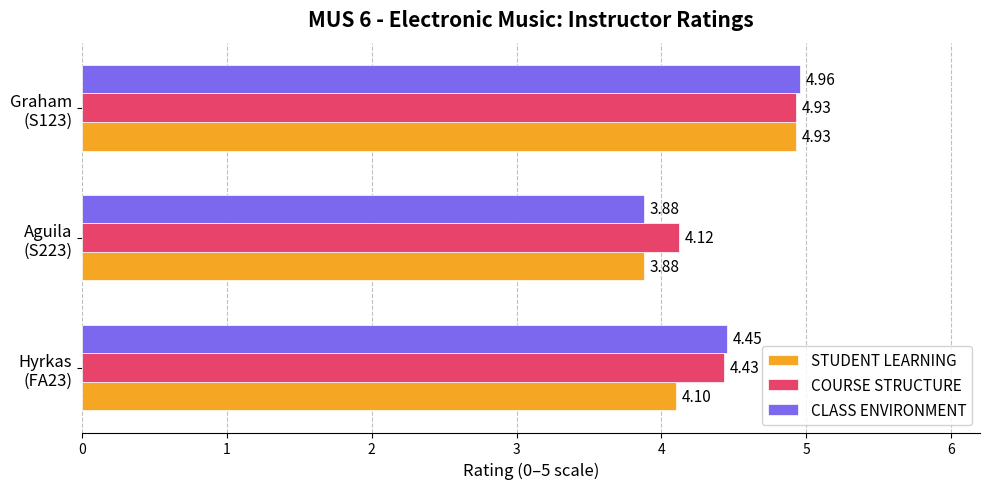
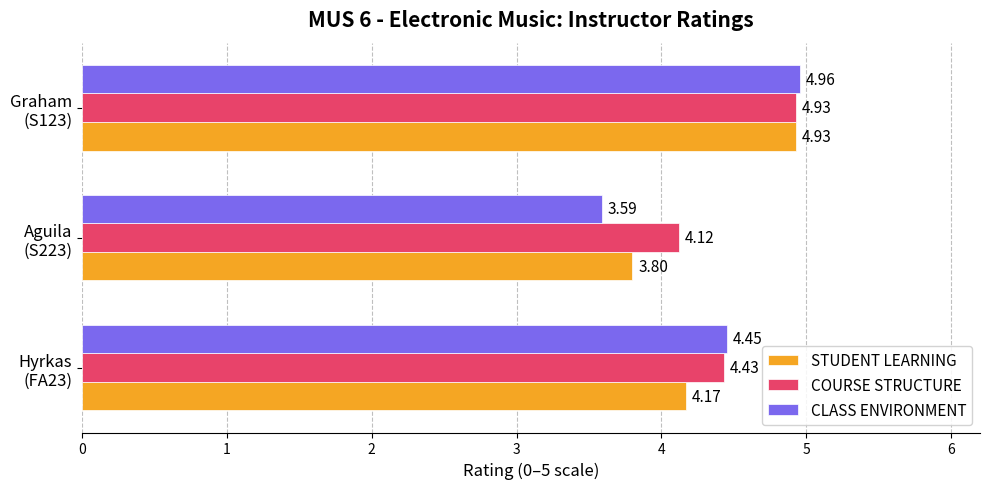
CLASS ENVIRONMENT, Aguila (S223): 3.88 -> 3.59
STUDENT LEARNING, Aguila (S223): 3.88 -> 3.80
STUDENT LEARNING, Hyrkas (FA23): 4.10 -> 4.17
